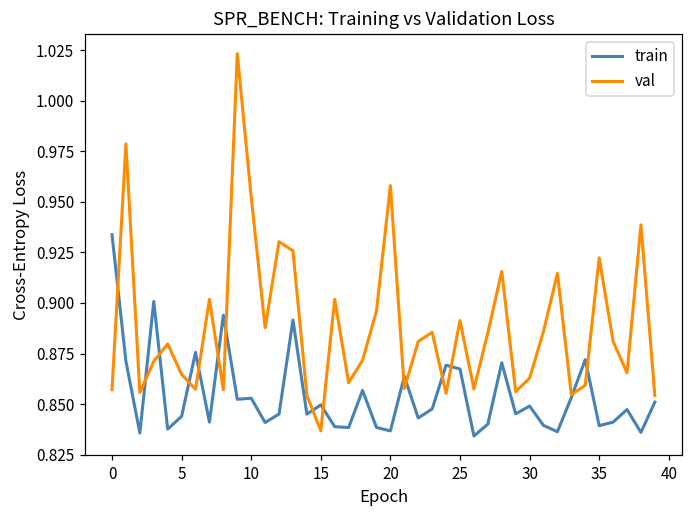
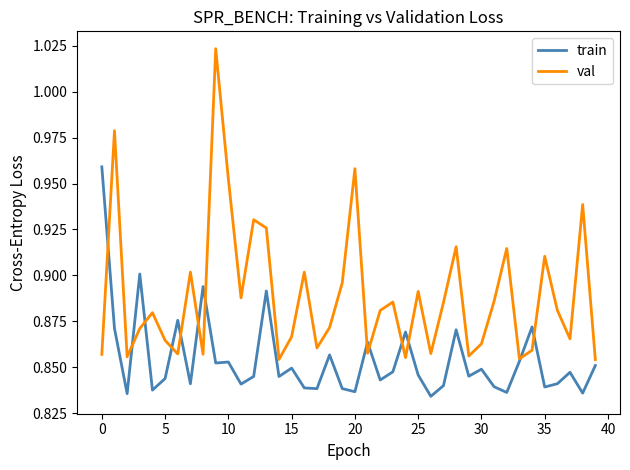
train, 0: 0.934 -> 0.959
val, 15: 0.837 -> 0.867
train, 25: 0.867 -> 0.846
val, 35: 0.922 -> 0.910
